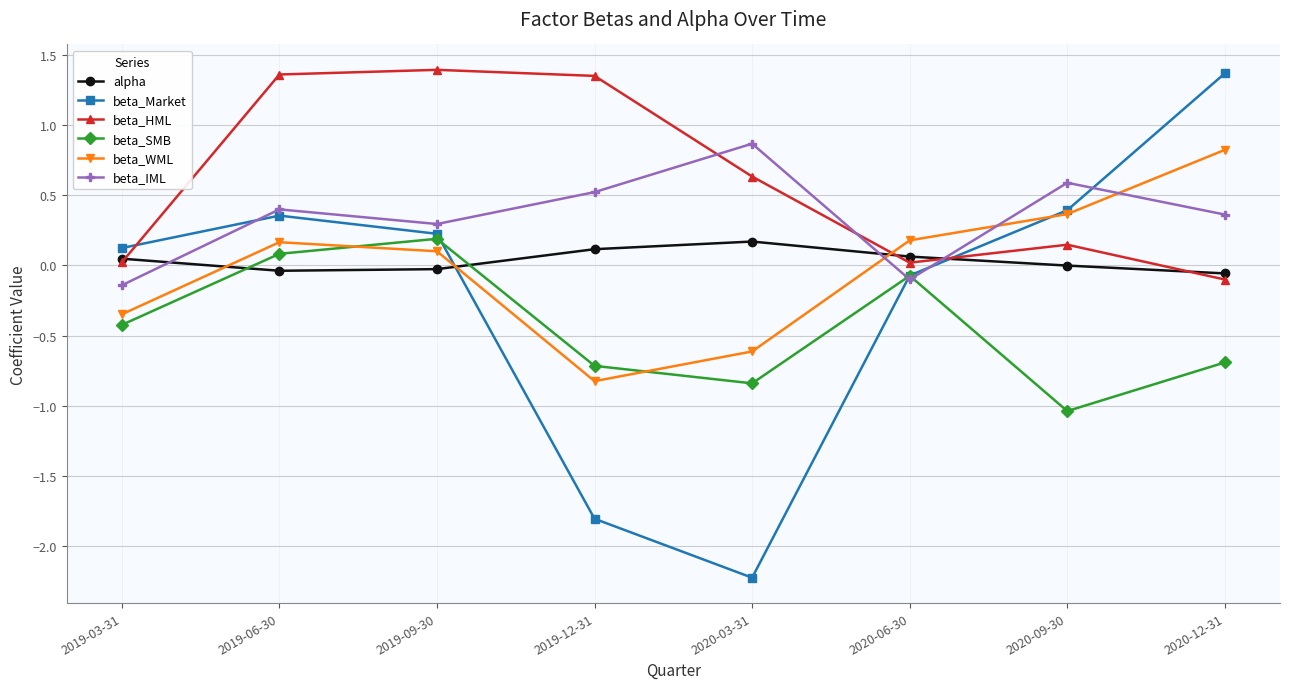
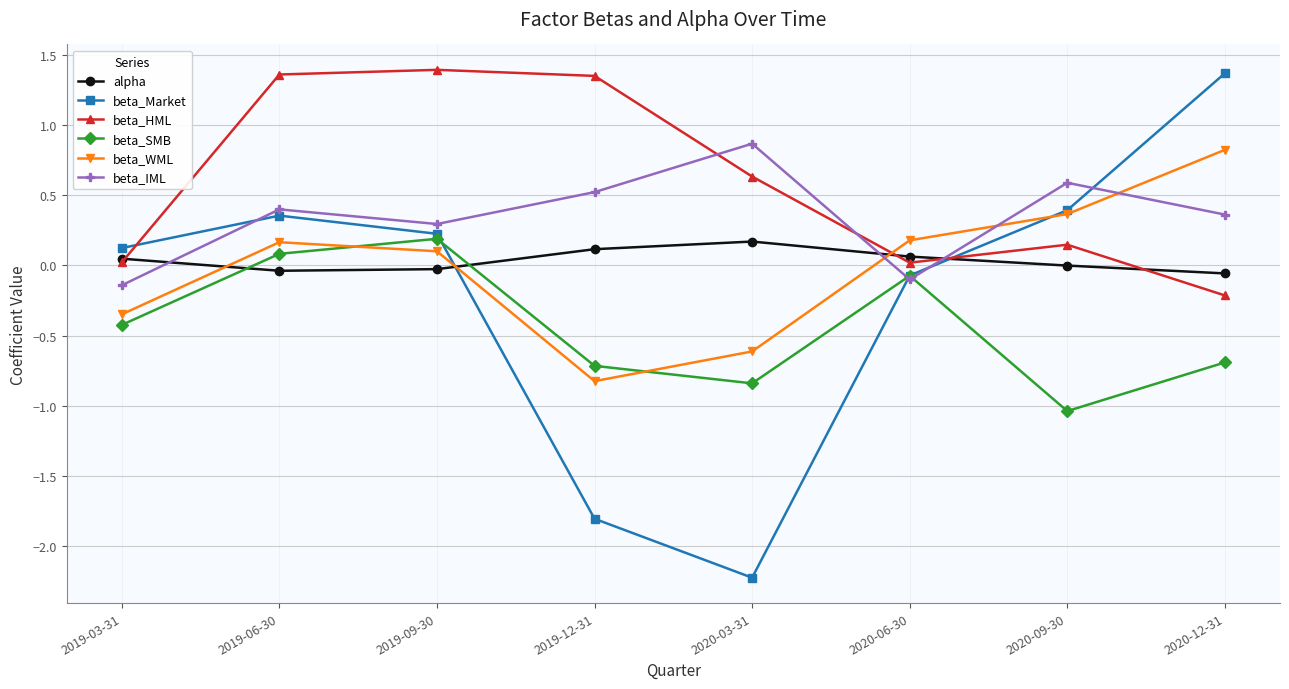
beta_HML, 2020-12-31: -0.10 -> -0.21
